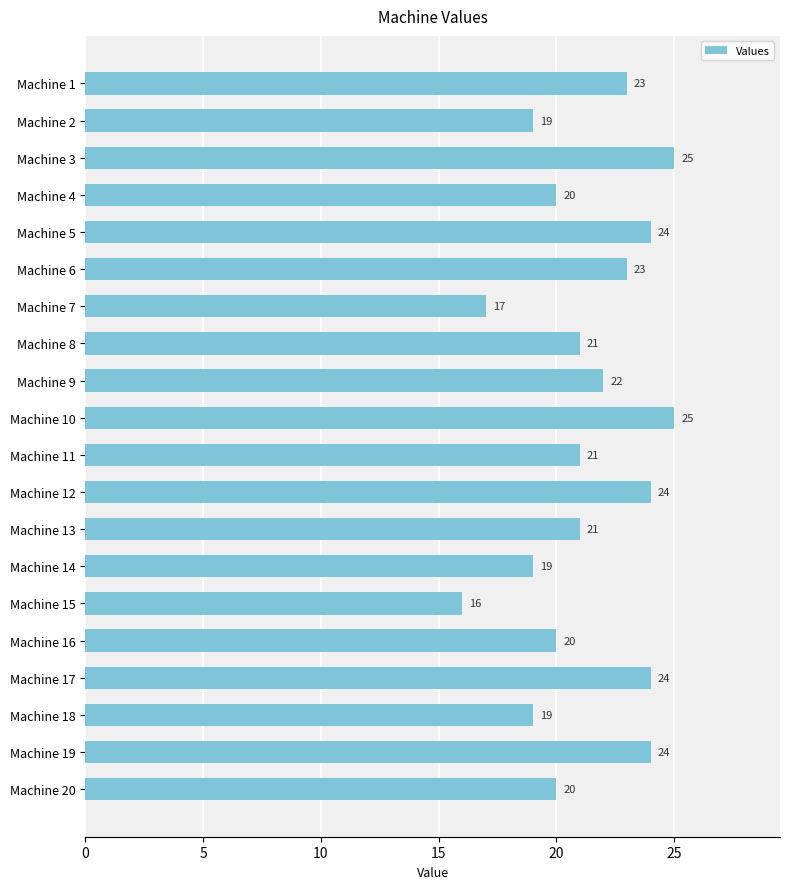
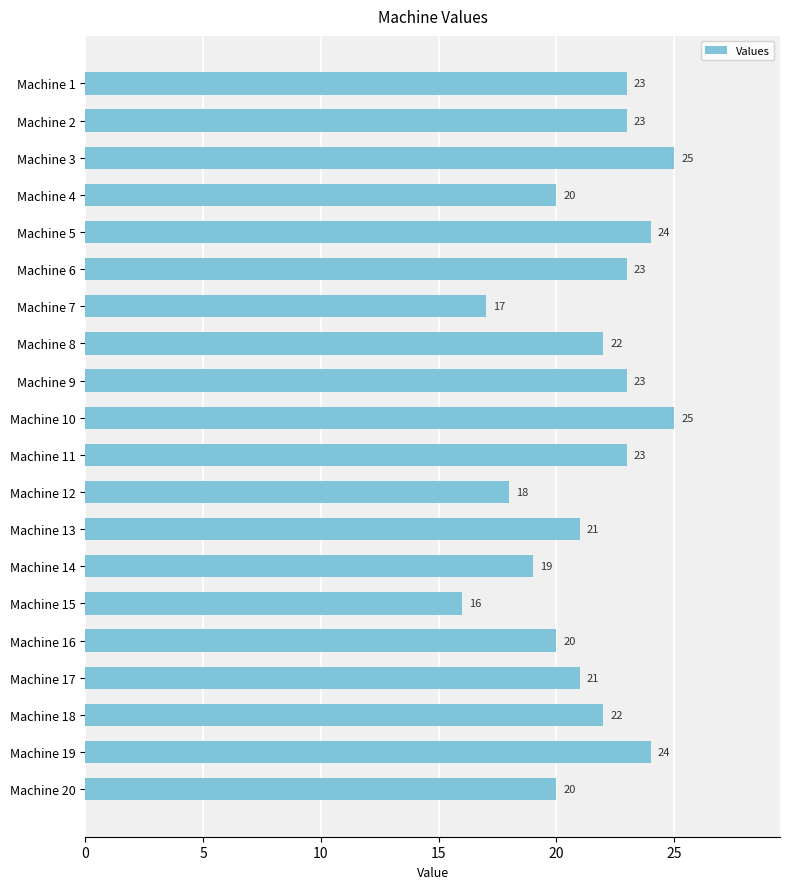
Machine 2: 19 -> 23
Machine 8: 21 -> 22
Machine 9: 22 -> 23
Machine 11: 21 -> 23
Machine 12: 24 -> 18
Machine 17: 24 -> 21
Machine 18: 19 -> 22
